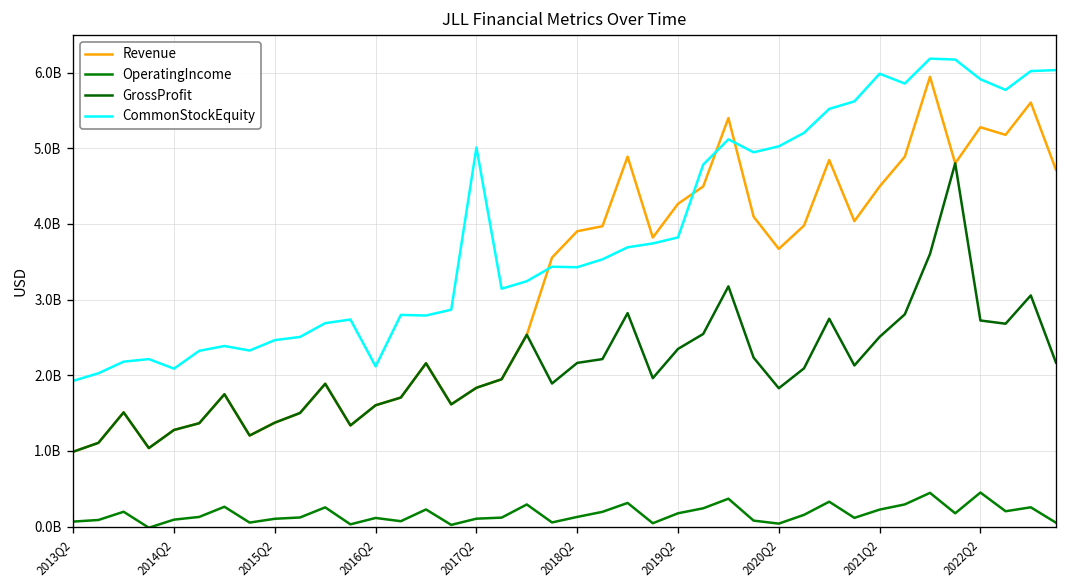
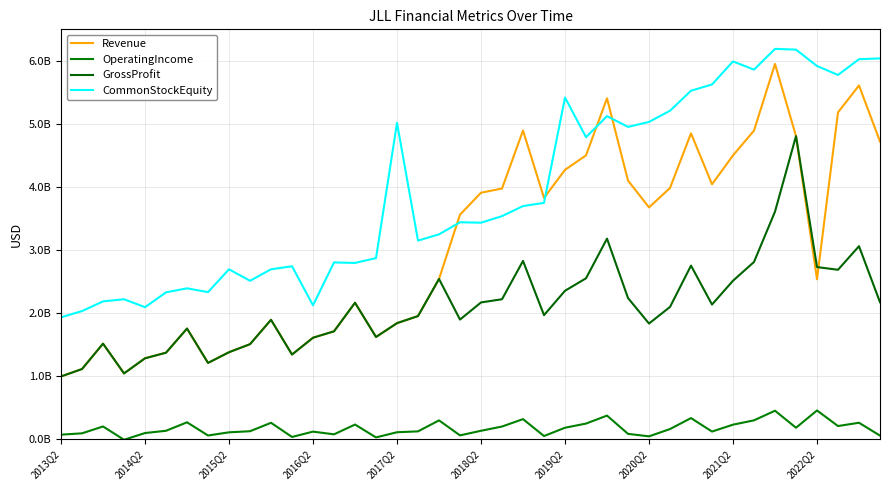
CommonStockEquity, 2015Q2: 2500000000 -> 2700000000
CommonStockEquity, 2019Q2: 3800000000 -> 5400000000
Revenue, 2022Q2: 5300000000 -> 2500000000
